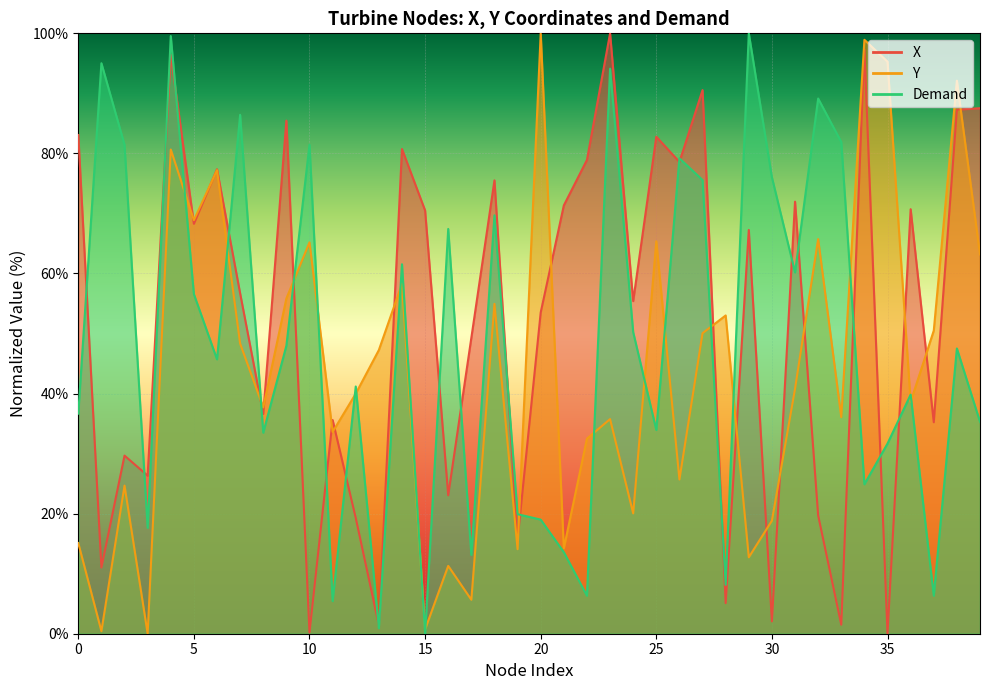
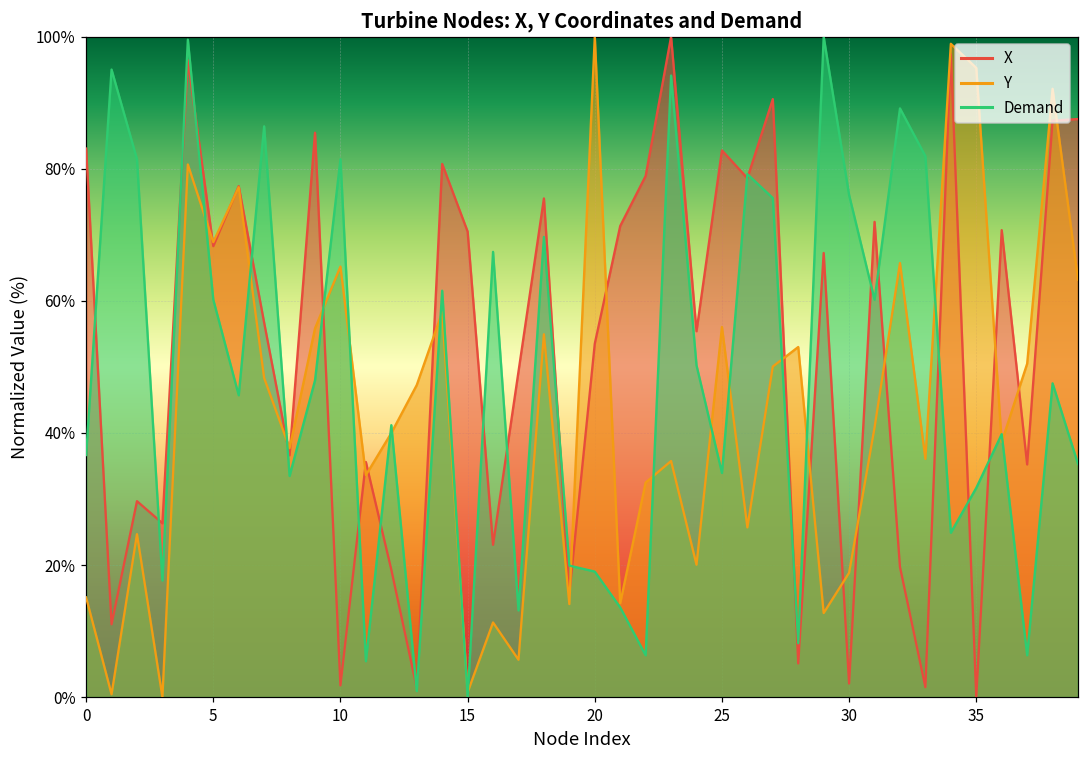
Demand, 5: 57% -> 60%
X, 10: 0% -> 2%
Y, 25: 65% -> 56%
